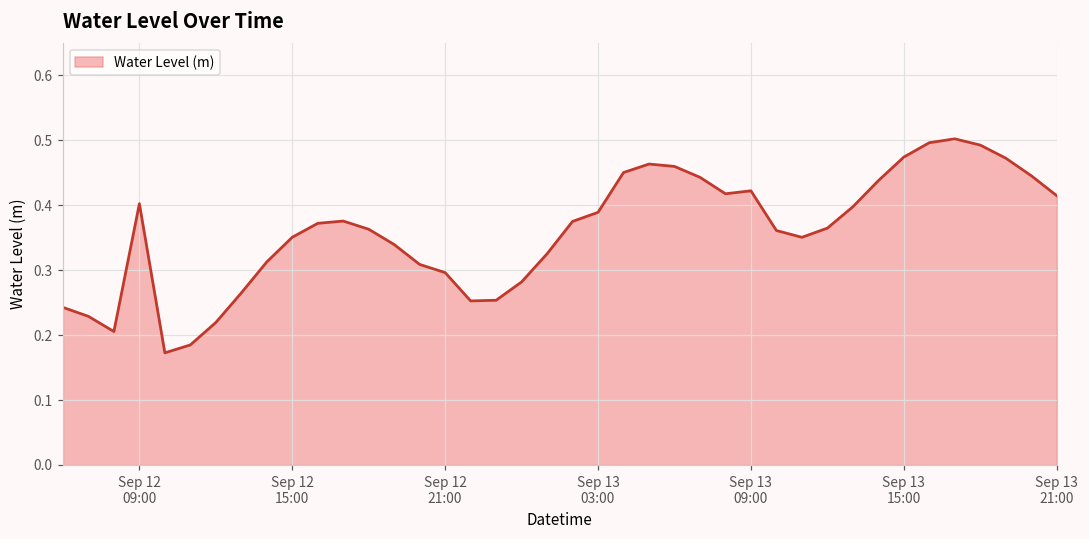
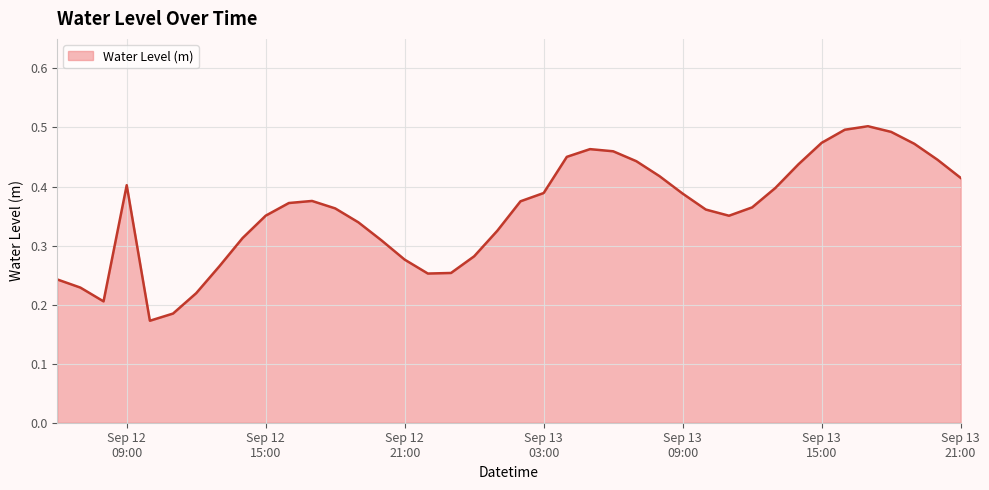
Sep 12 21:00: 0.30 -> 0.28
Sep 13 09:00: 0.42 -> 0.39
